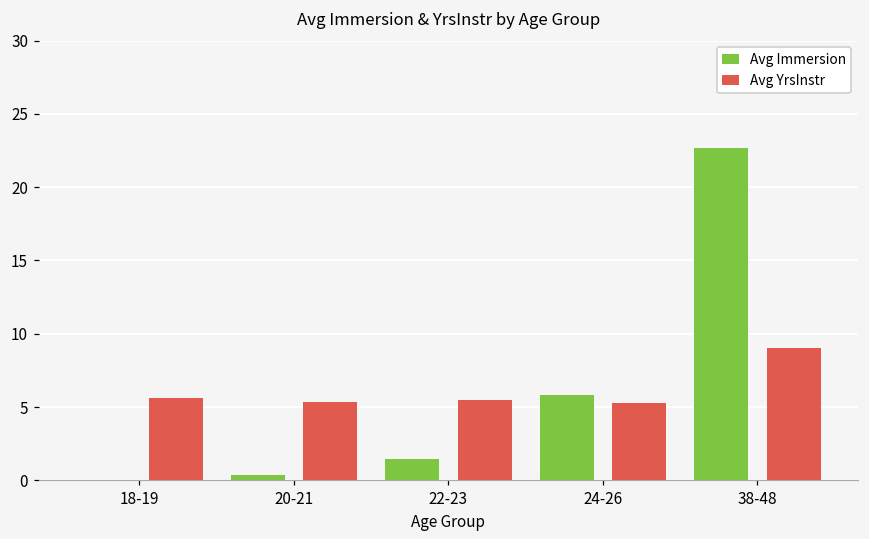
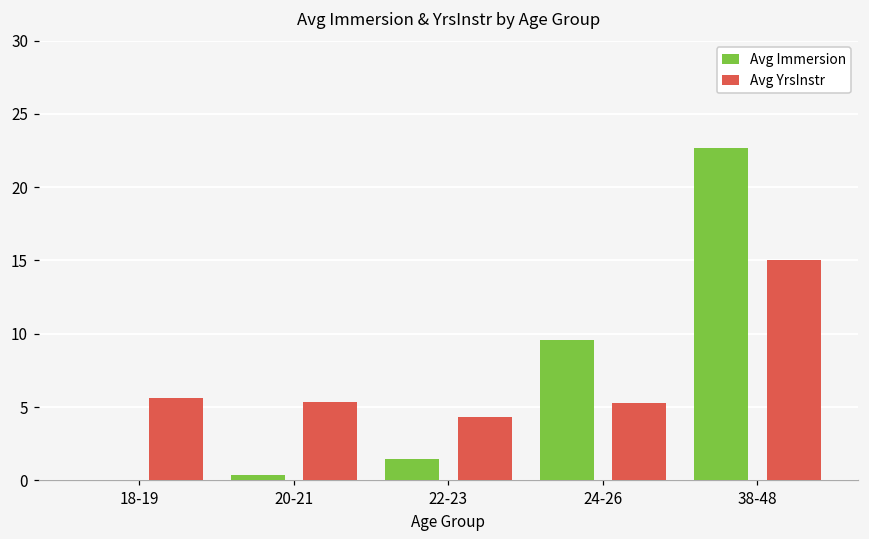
Avg YrsInstr, 22-23: 5.5 -> 4.3
Avg Immersion, 24-26: 5.8 -> 9.6
Avg YrsInstr, 38-48: 9 -> 15
